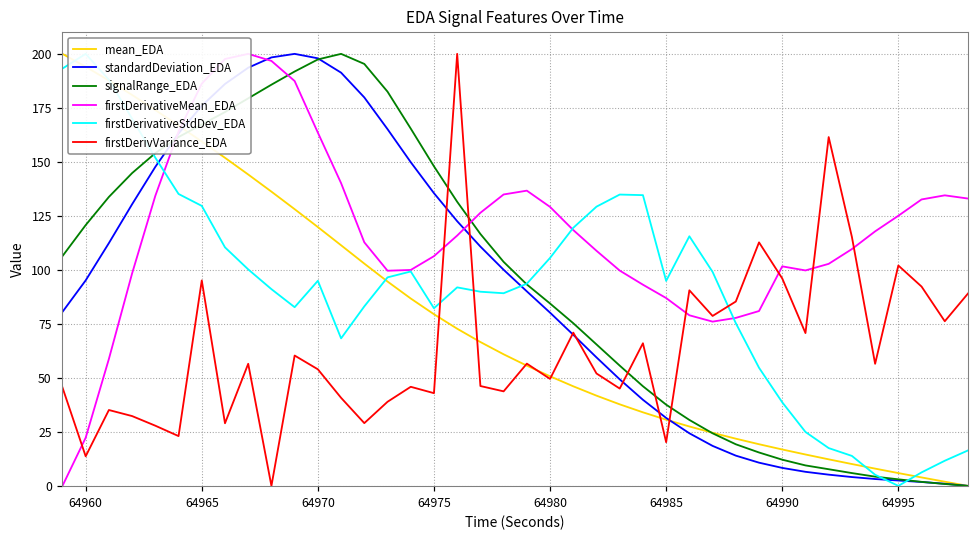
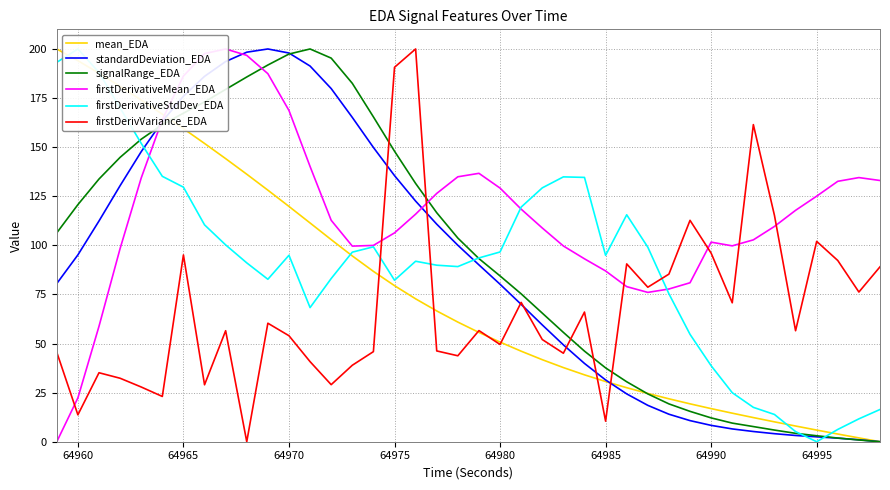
firstDerivativeMean_EDA, 64970: 164 -> 169
firstDerivVariance_EDA, 64975: 43 -> 191
firstDerivativeStdDev_EDA, 64980: 106 -> 97
firstDerivVariance_EDA, 64985: 20 -> 10
